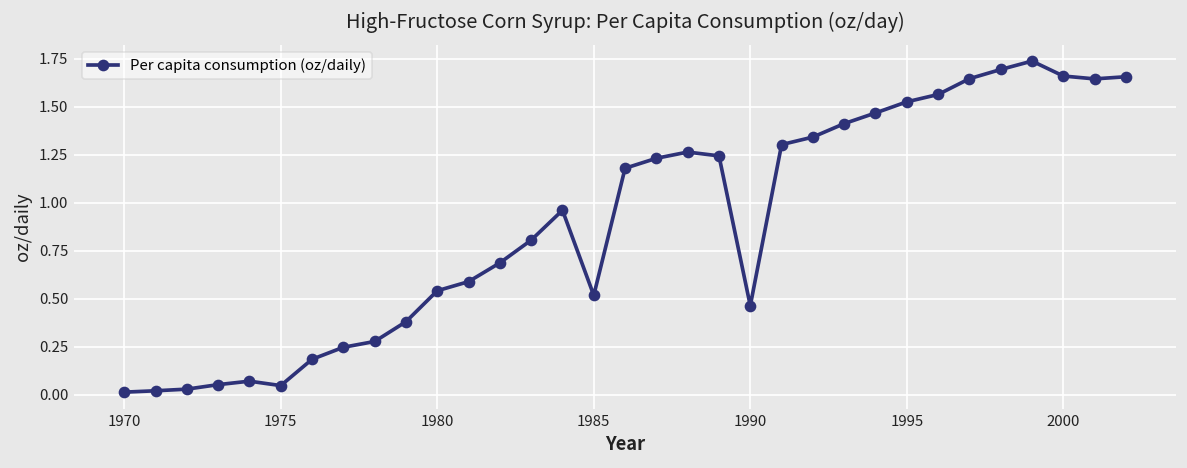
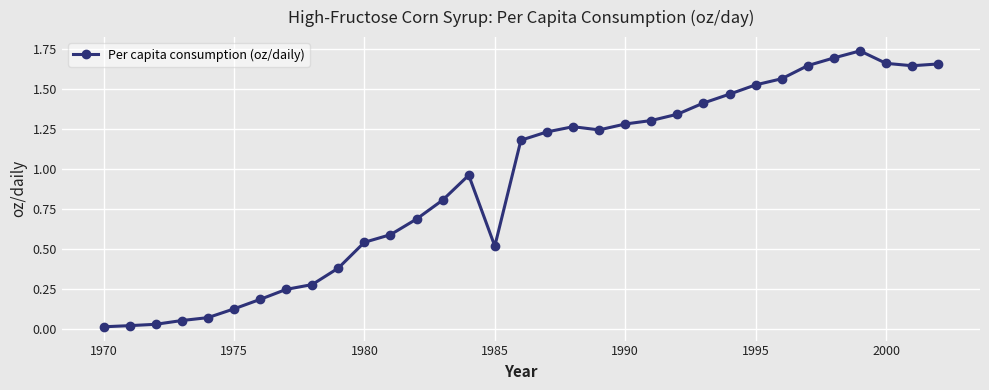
1975: 0.05 -> 0.13
1990: 0.46 -> 1.28
